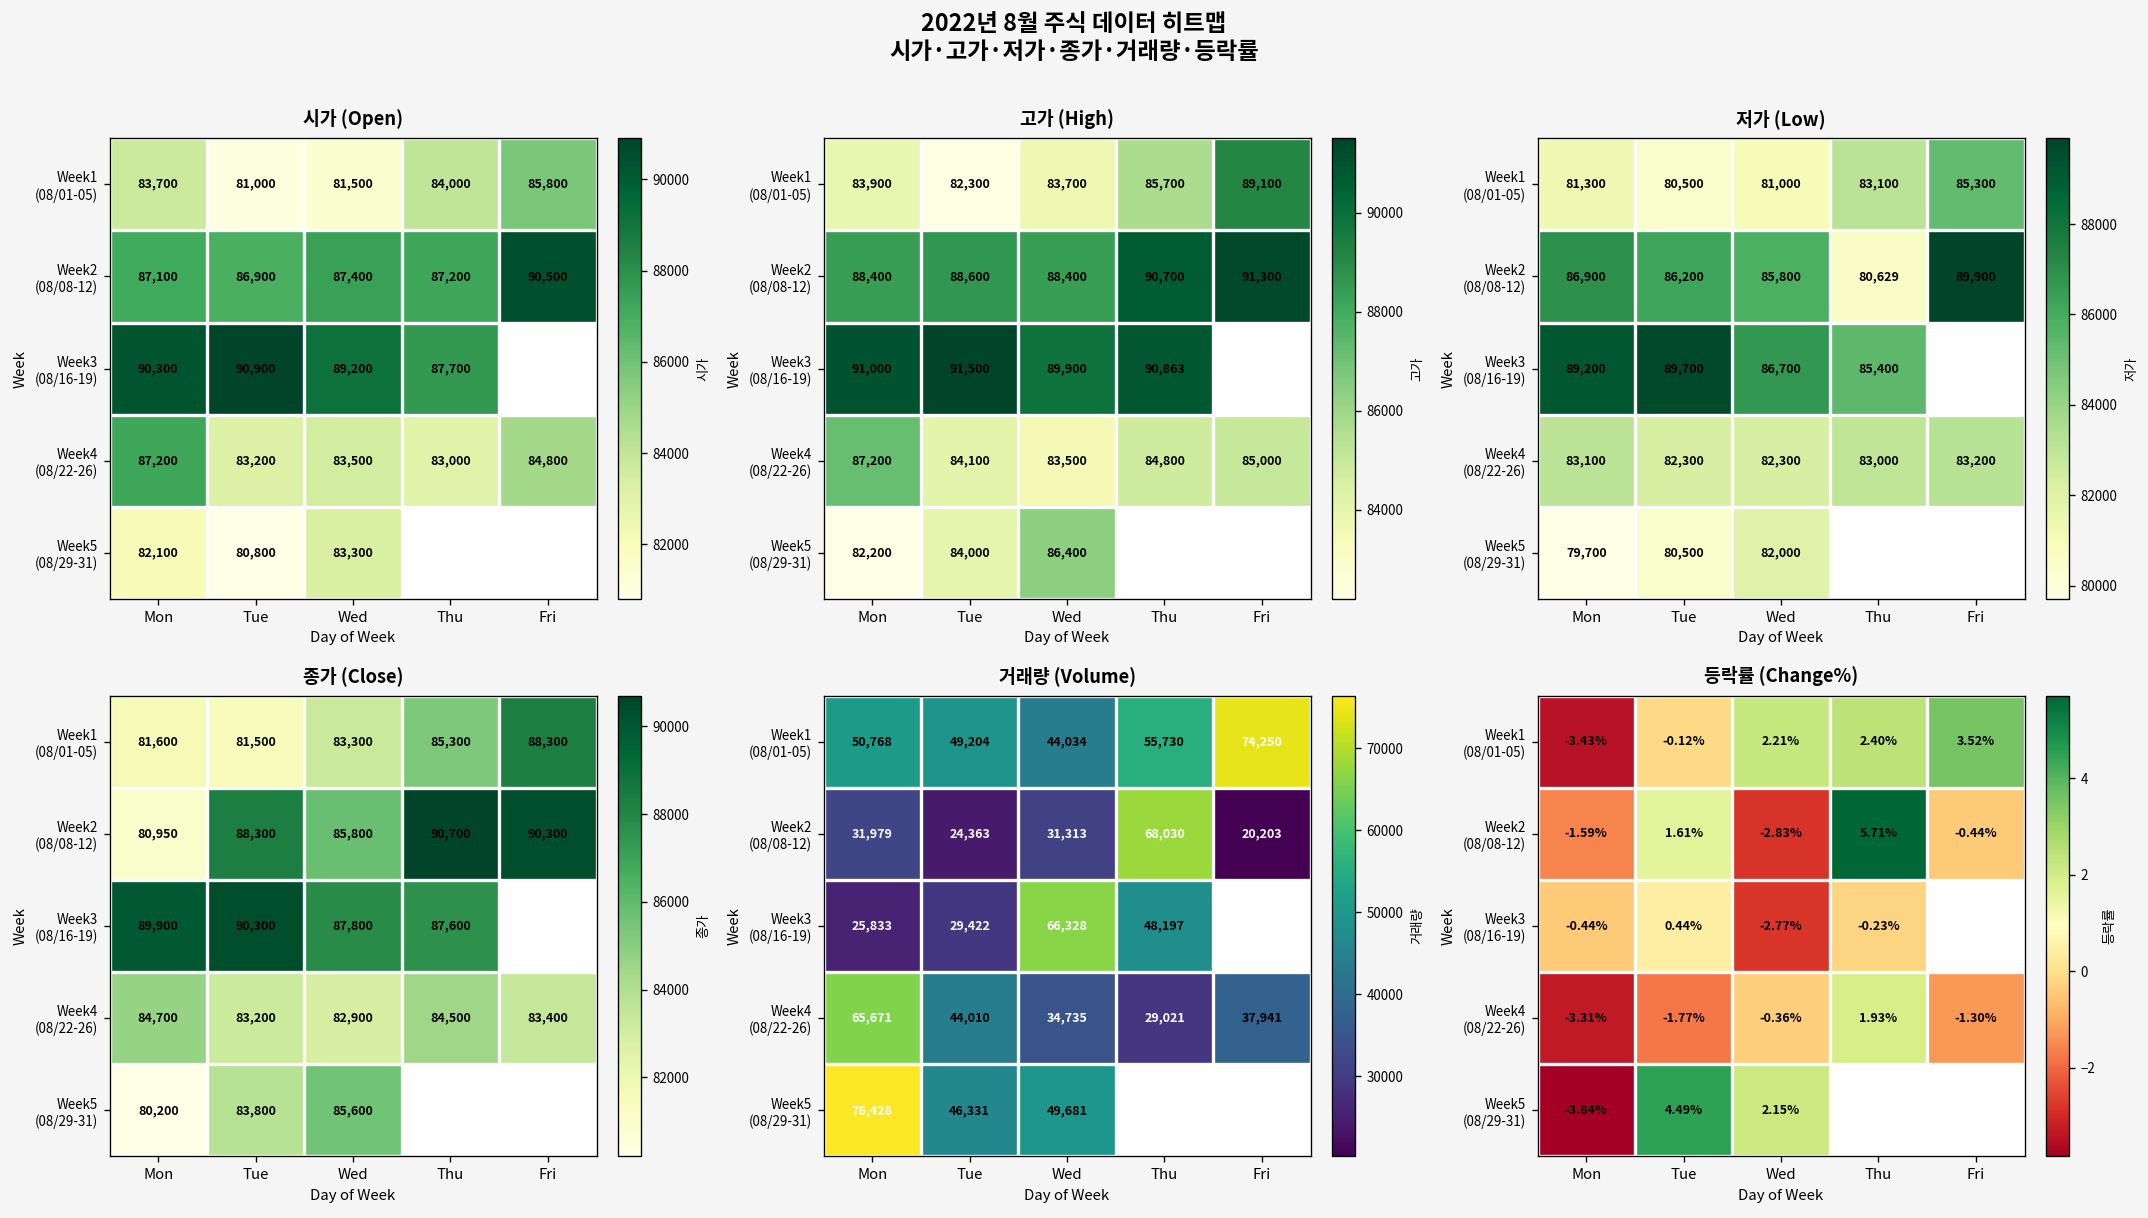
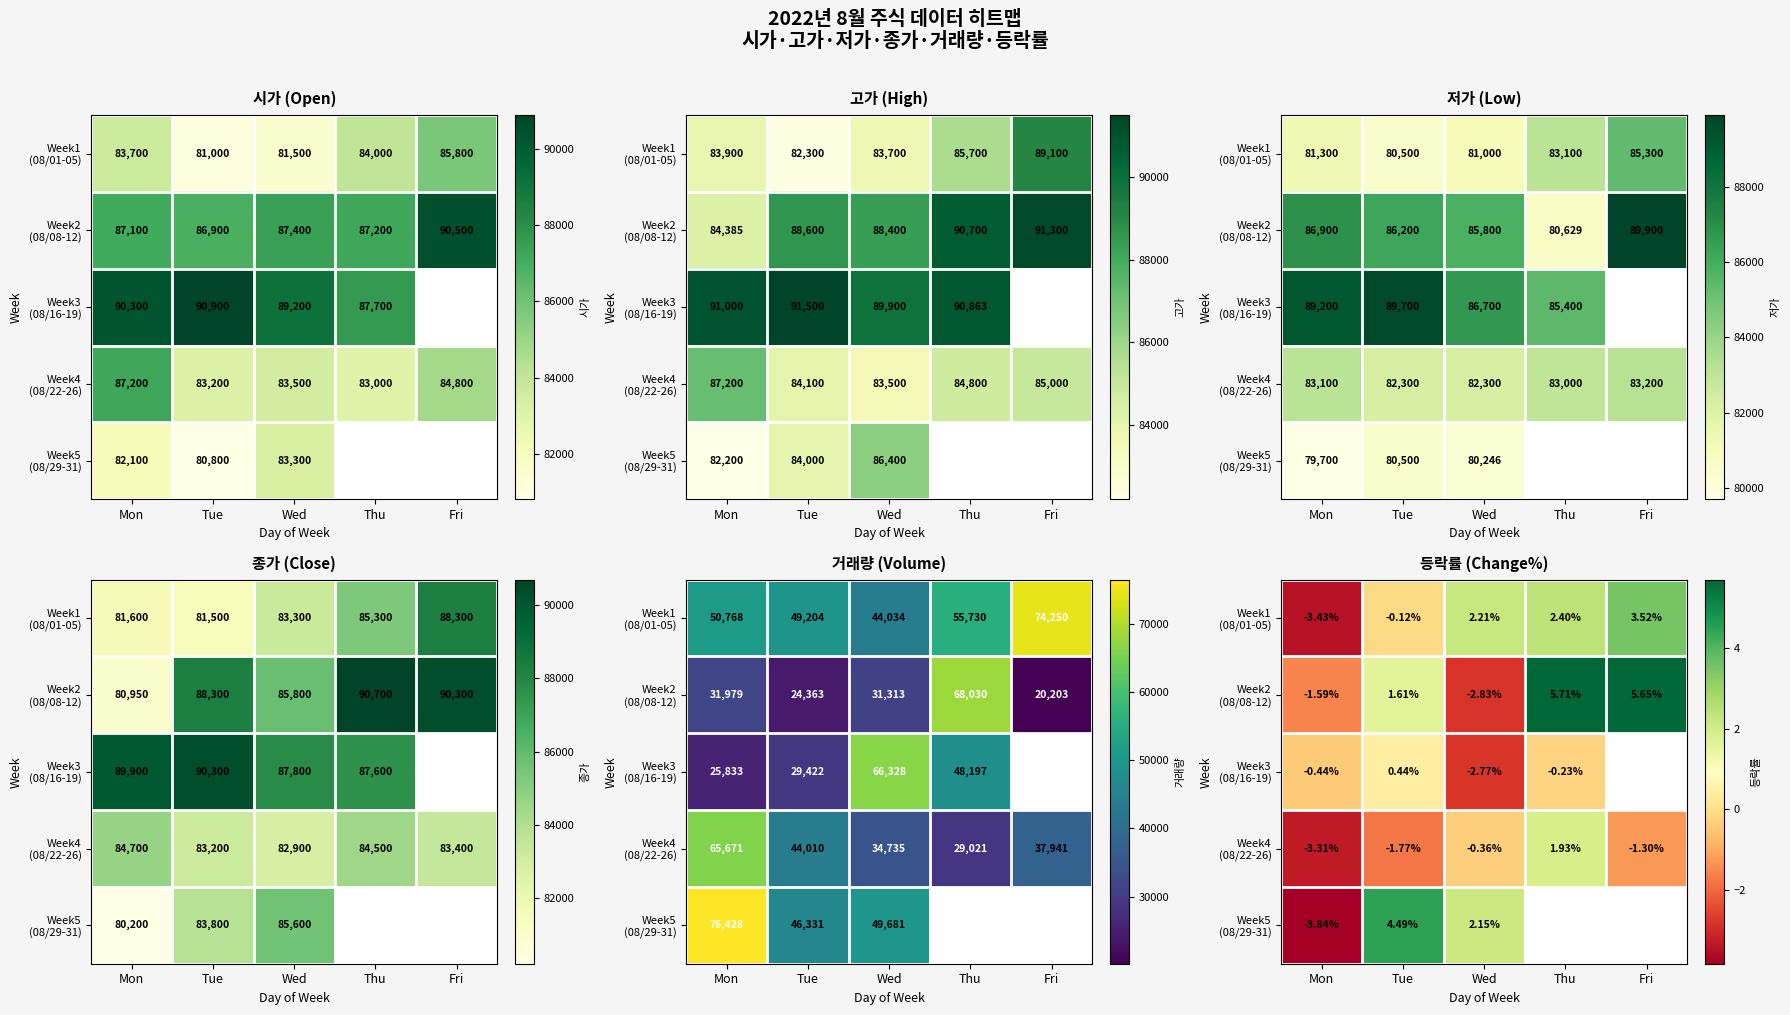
고가 (High), Week2 (08/08-12), Mon: 88,400 -> 84,385
저가 (Low), Week5 (08/29-31), Wed: 82,000 -> 80,246
등락률 (Change%), Week2 (08/08-12), Fri: -0.44% -> 5.65%
